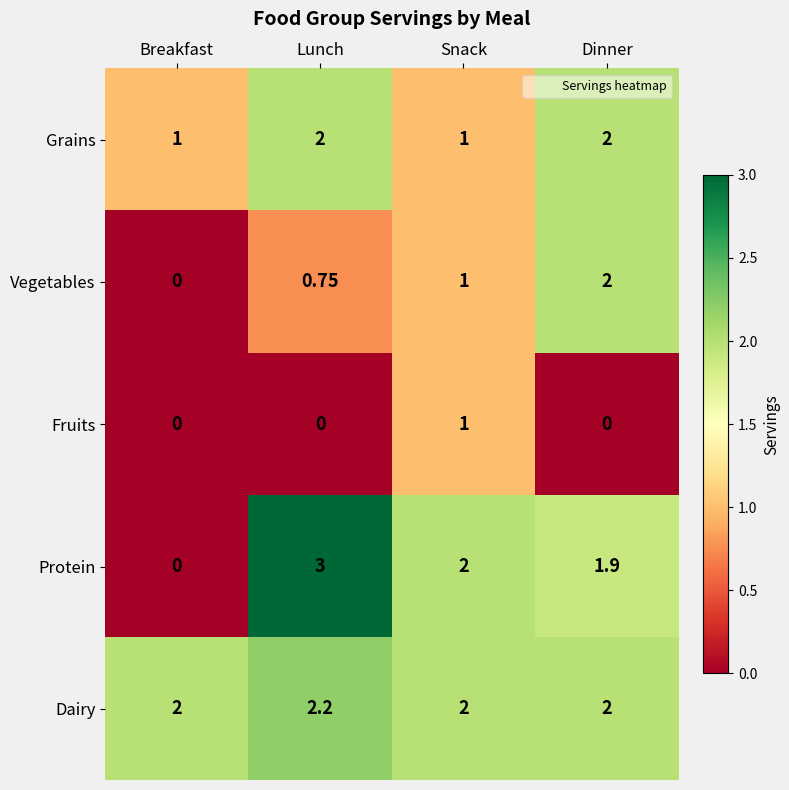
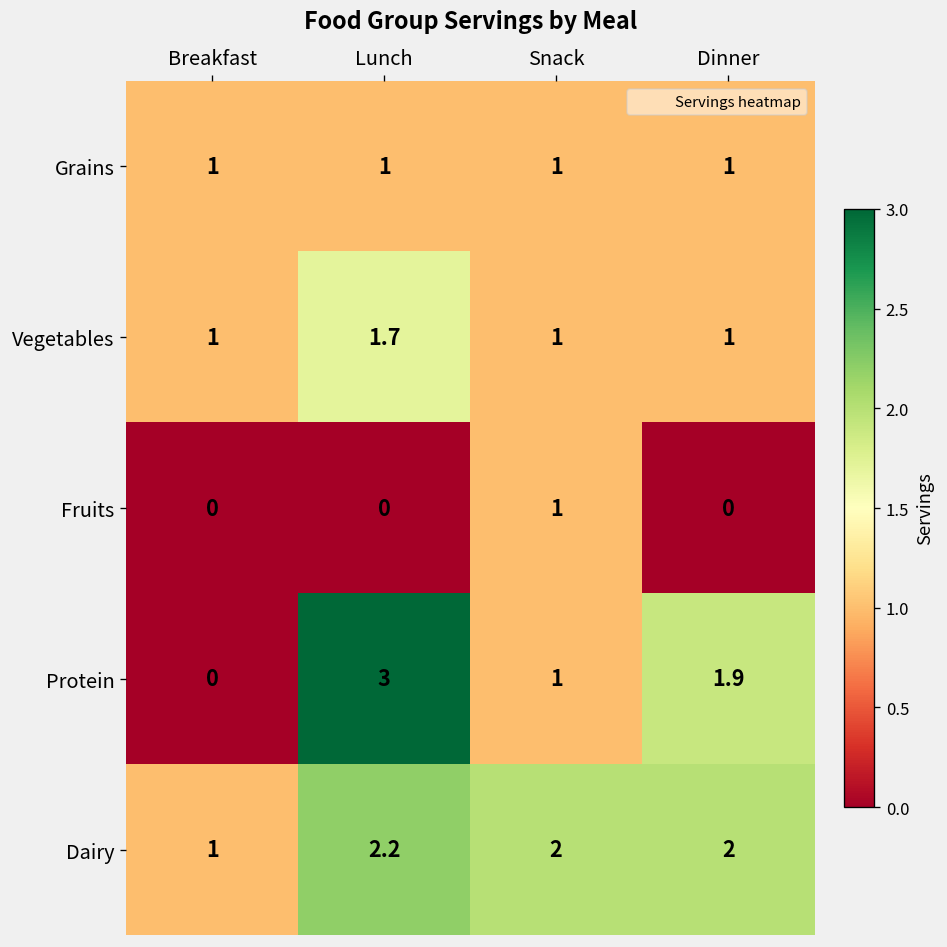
Grains, Lunch: 2 -> 1
Grains, Dinner: 2 -> 1
Vegetables, Breakfast: 0 -> 1
Vegetables, Lunch: 0.75 -> 1.7
Vegetables, Dinner: 2 -> 1
Protein, Snack: 2 -> 1
Dairy, Breakfast: 2 -> 1
